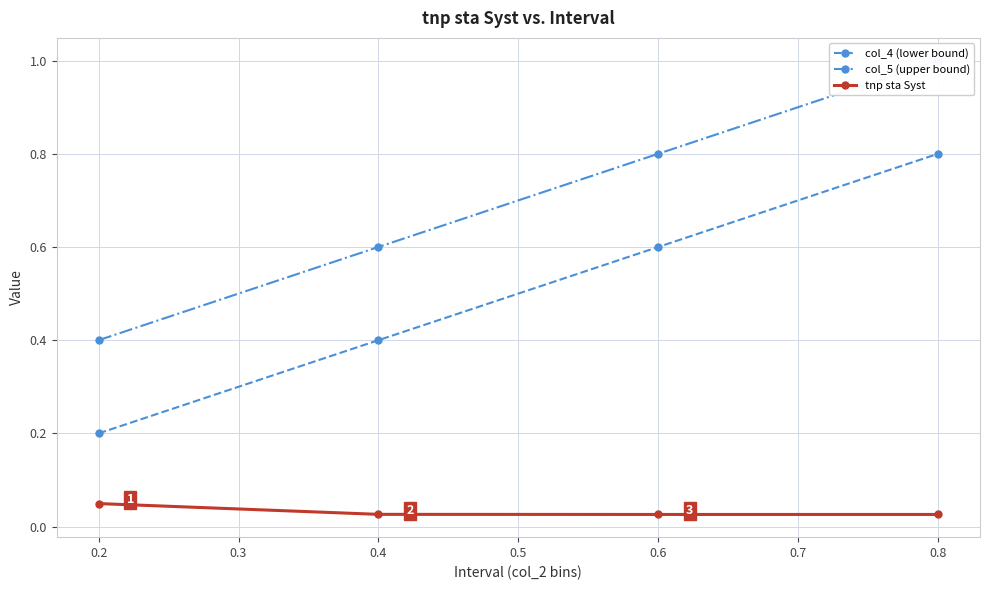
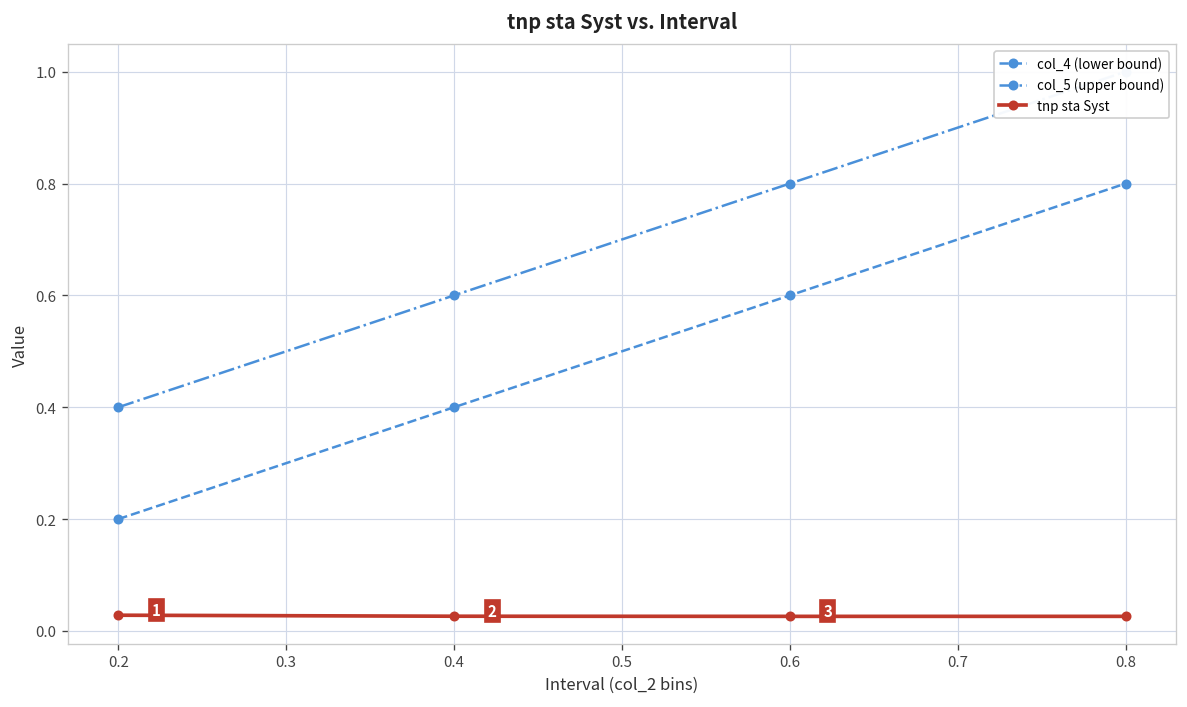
tnp sta Syst, 0.2: 0.05 -> 0.03
